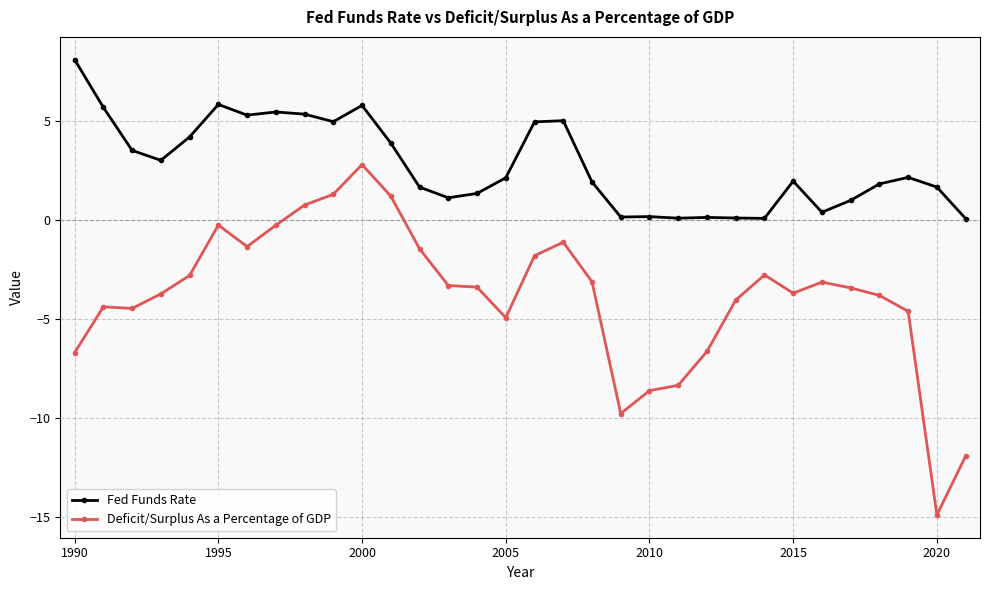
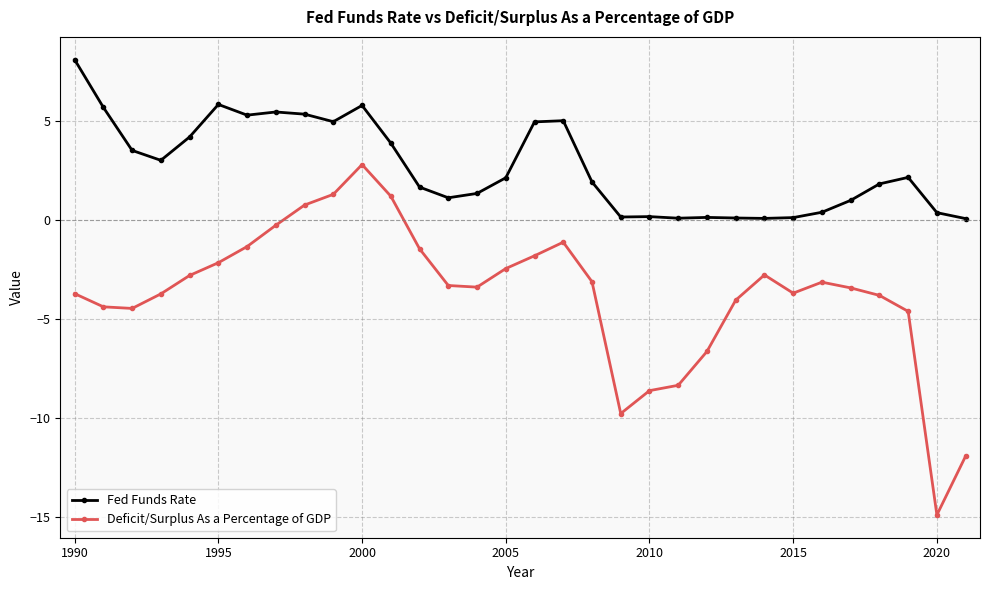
Deficit/Surplus As a Percentage of GDP, 1990: -6.7 -> -3.7
Deficit/Surplus As a Percentage of GDP, 1995: -0.2 -> -2.1
Deficit/Surplus As a Percentage of GDP, 2005: -4.9 -> -2.4
Fed Funds Rate, 2015: 2.0 -> 0.1
Fed Funds Rate, 2020: 1.7 -> 0.4
